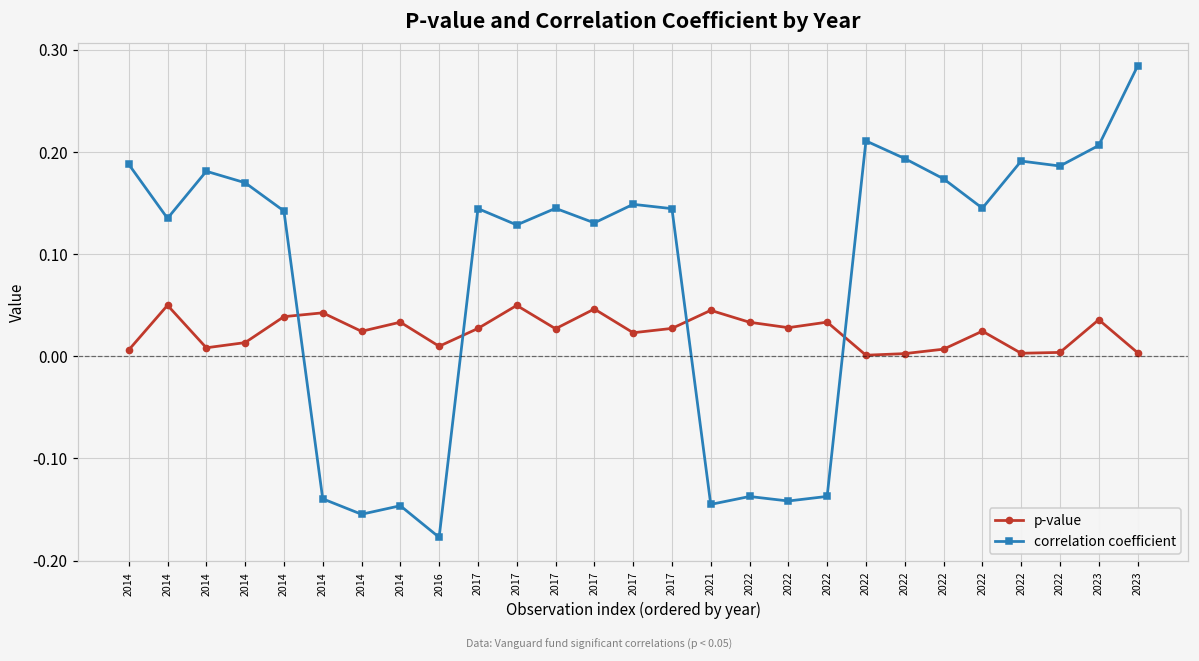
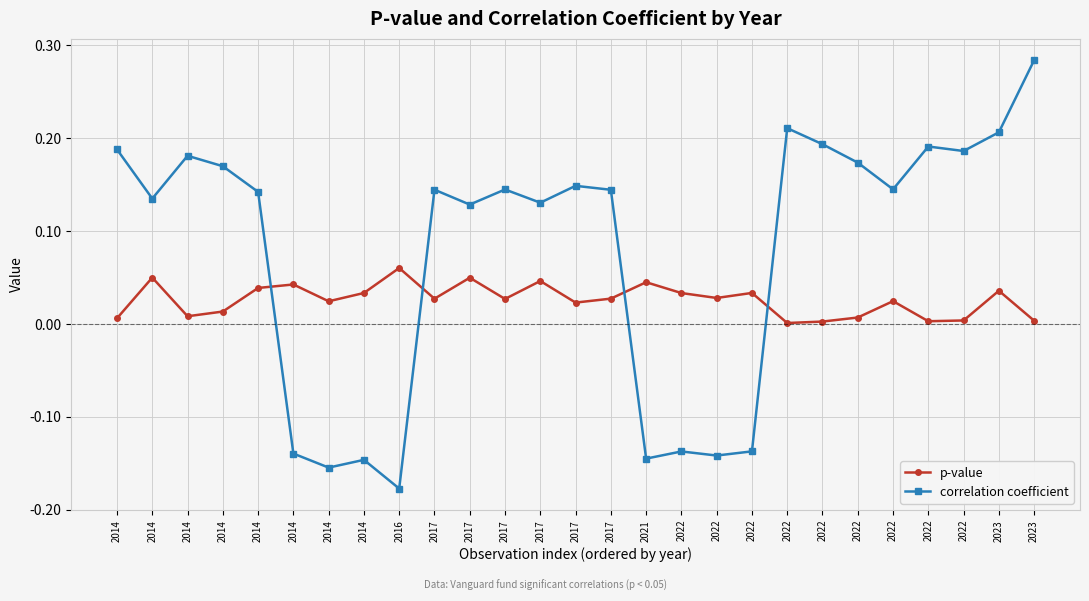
p-value, 2016: 0.01 -> 0.06
